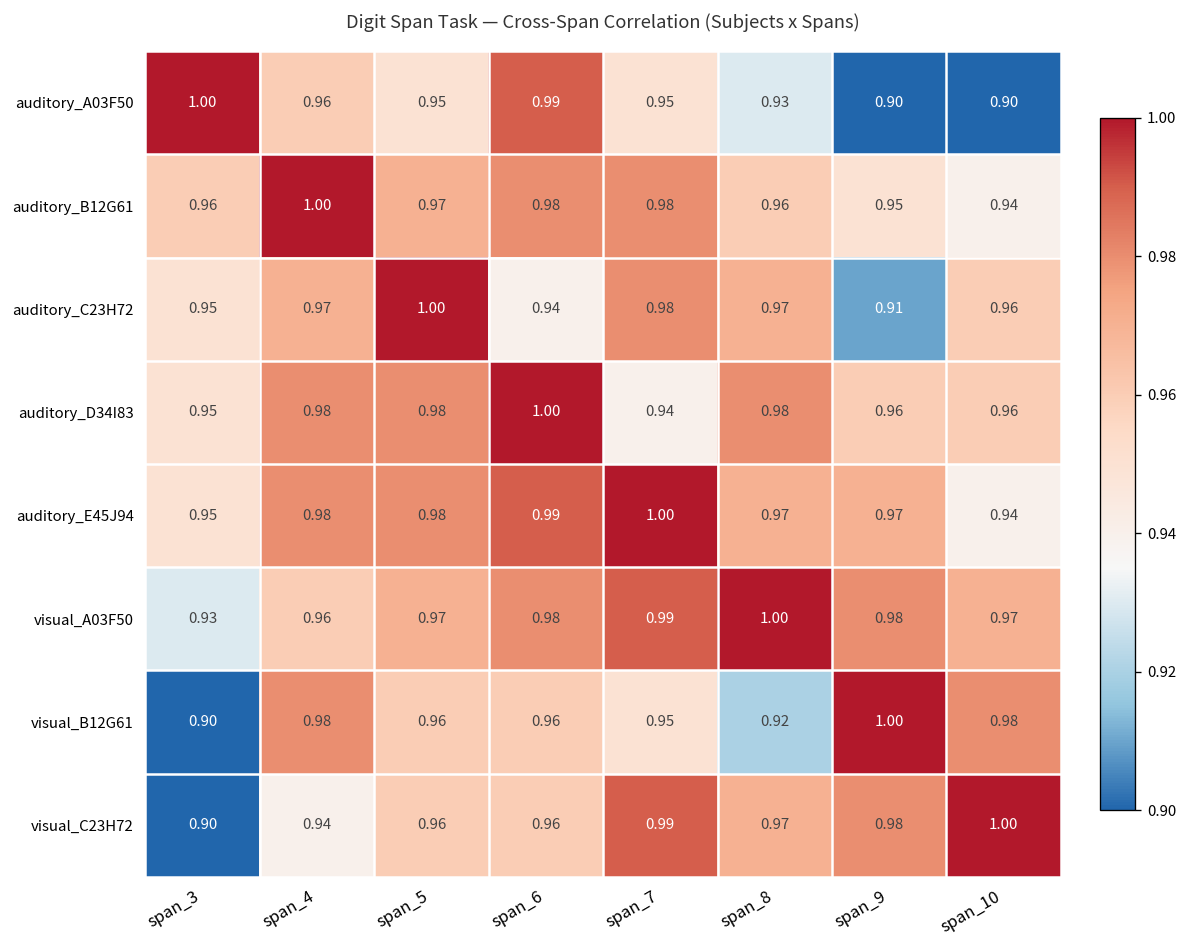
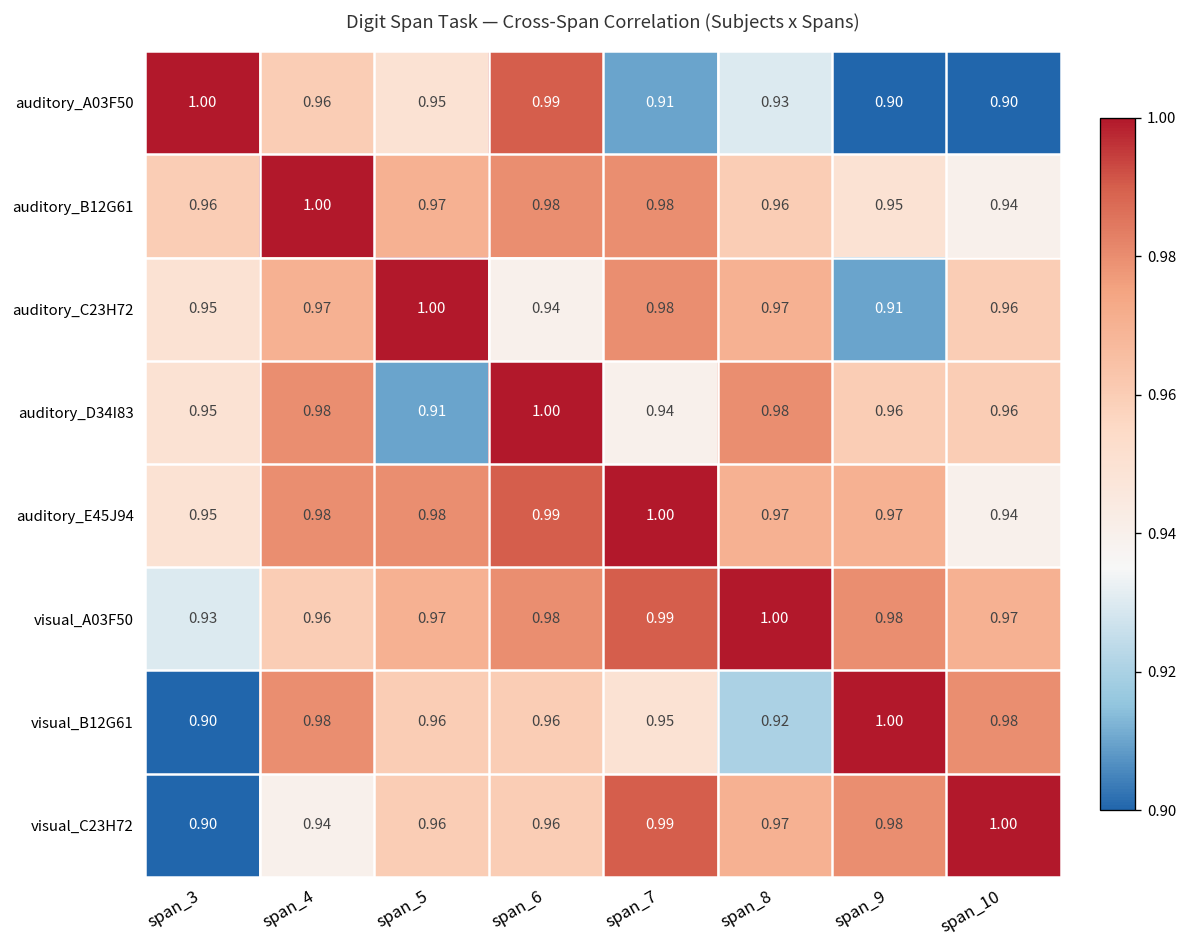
auditory_A03F50, span_7: 0.95 -> 0.91
auditory_D34I83, span_5: 0.98 -> 0.91
